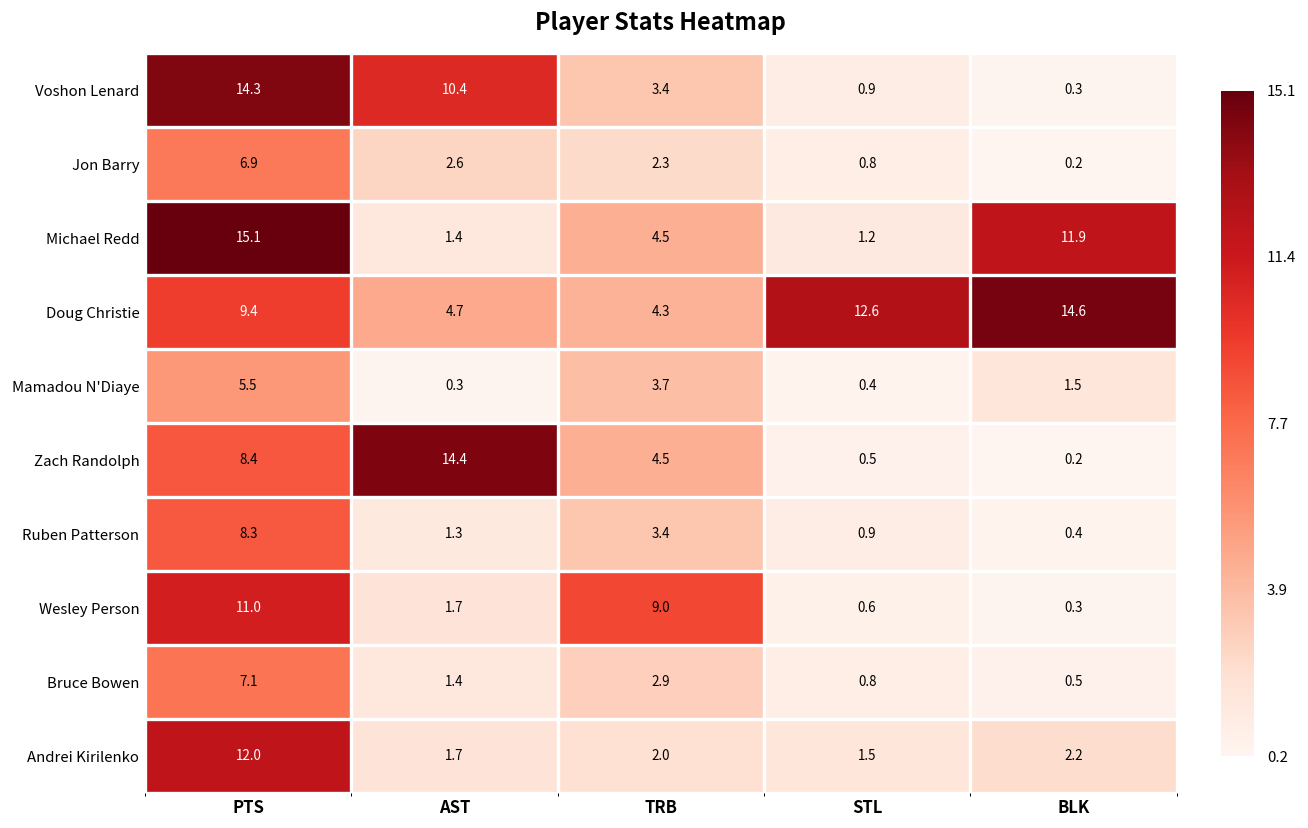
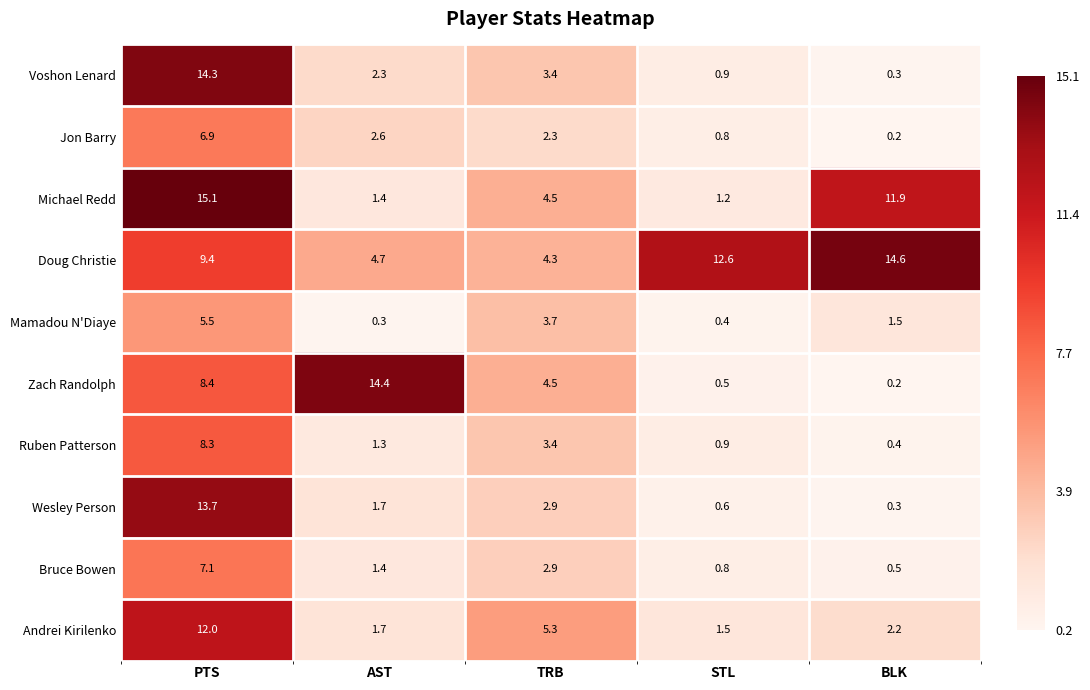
Voshon Lenard, AST: 10.4 -> 2.3
Wesley Person, PTS: 11.0 -> 13.7
Wesley Person, TRB: 9.0 -> 2.9
Andrei Kirilenko, TRB: 2.0 -> 5.3
